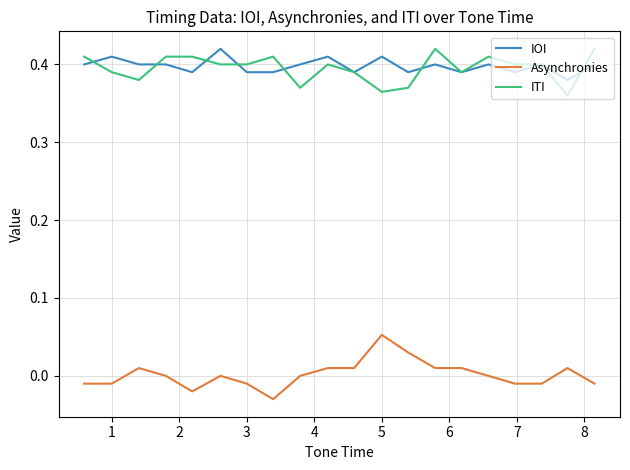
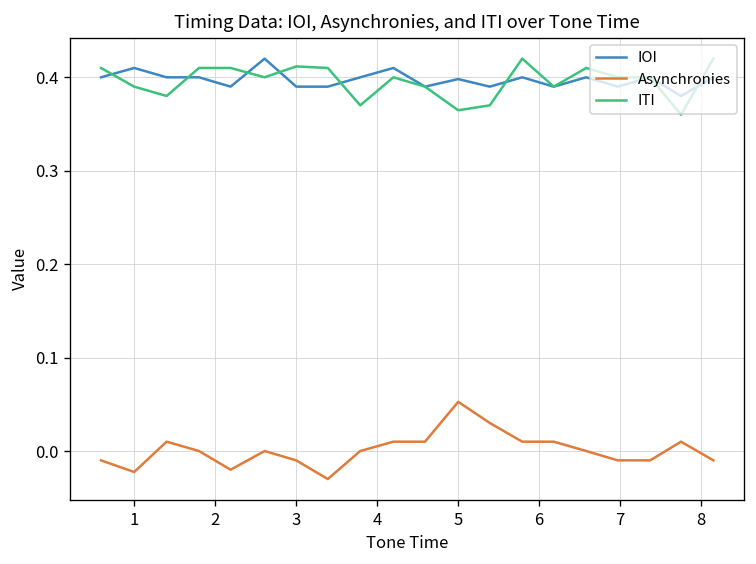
Asynchronies, 1: -0.01 -> -0.02
ITI, 3: 0.40 -> 0.41
IOI, 5: 0.41 -> 0.40
